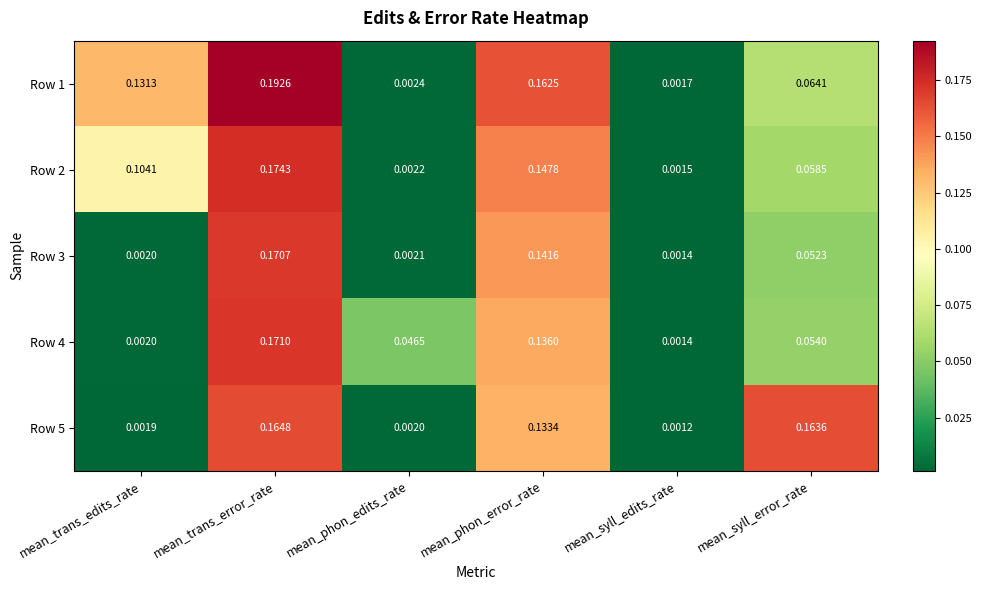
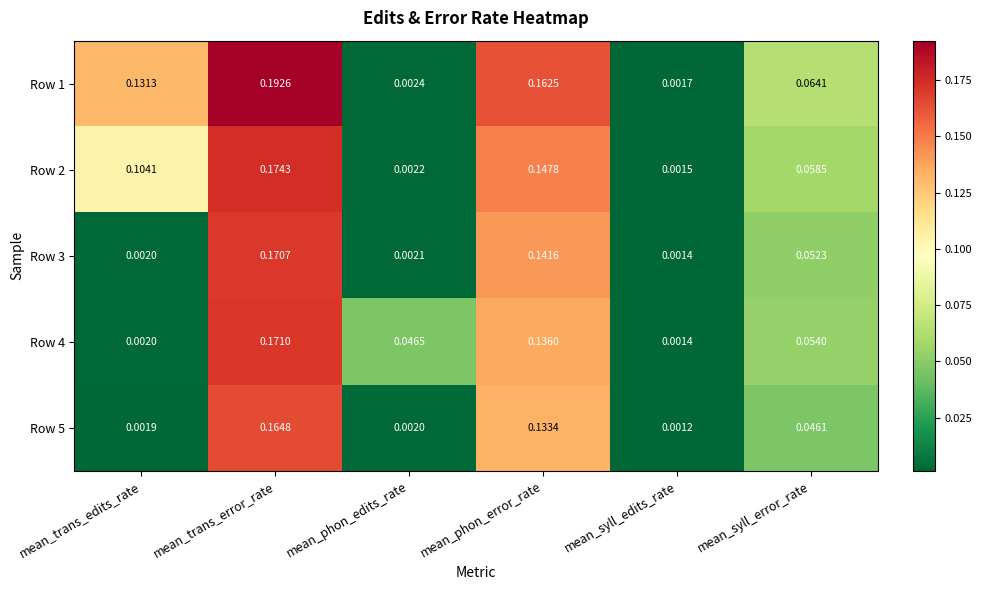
Row 5, mean_syll_error_rate: 0.1636 -> 0.0461
